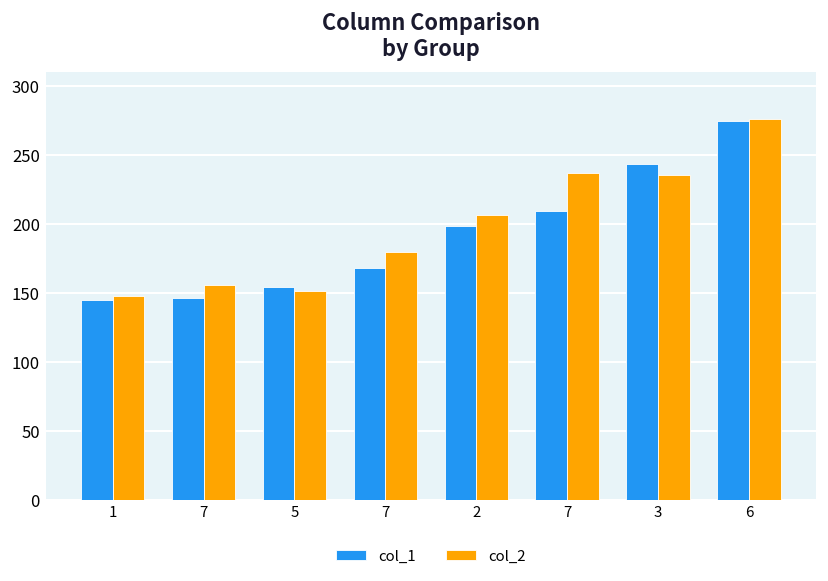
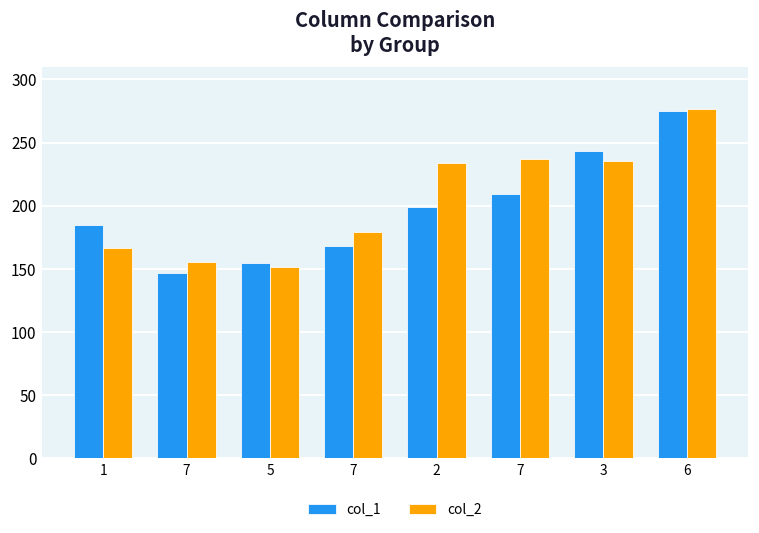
col_1, 1: 145 -> 185
col_2, 1: 148 -> 166
col_2, 2: 206 -> 234
